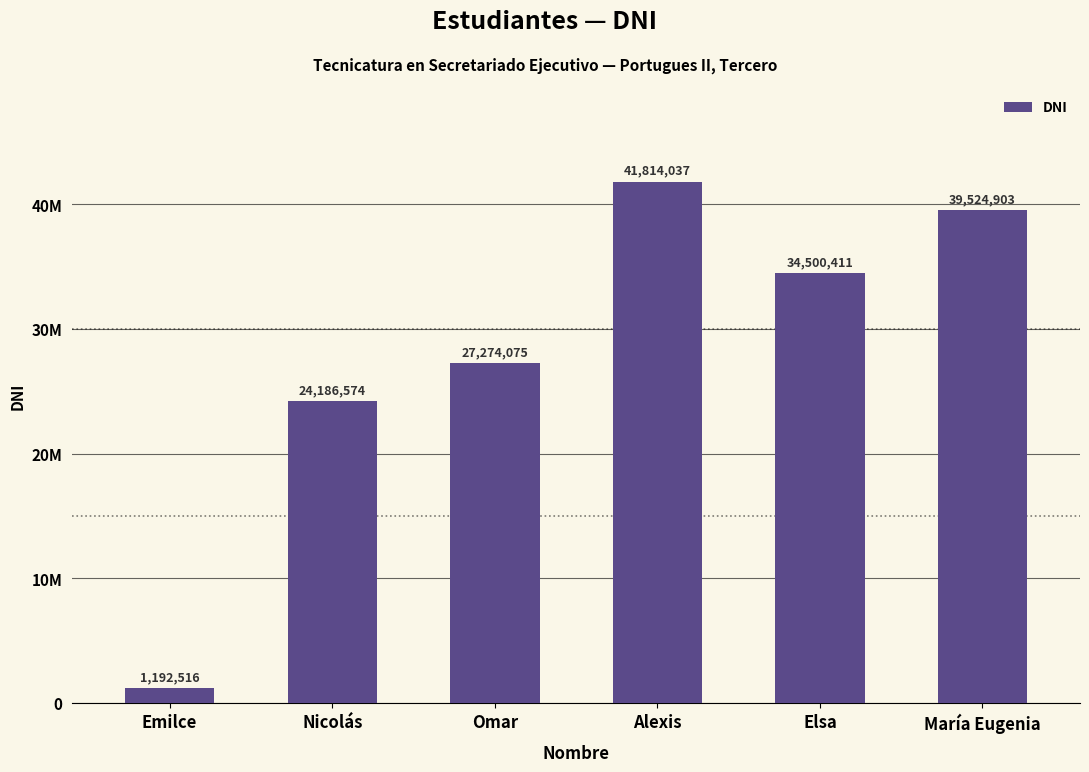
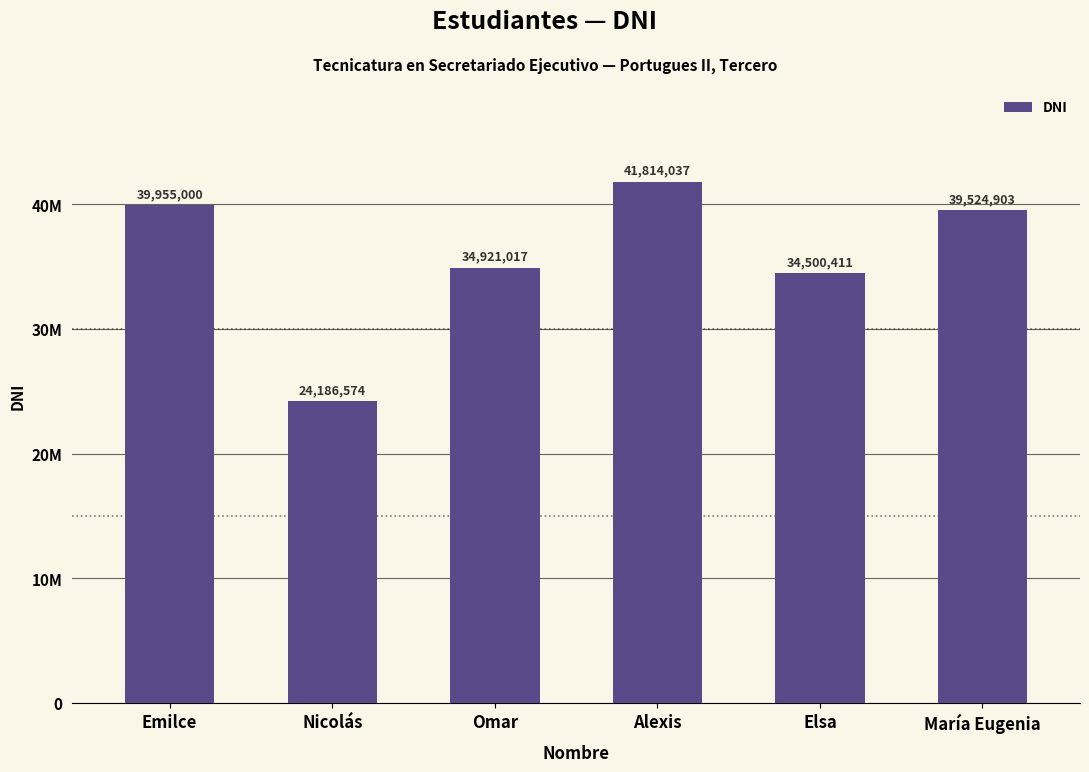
Emilce: 1,192,516 -> 39,955,000
Omar: 27,274,075 -> 34,921,017
